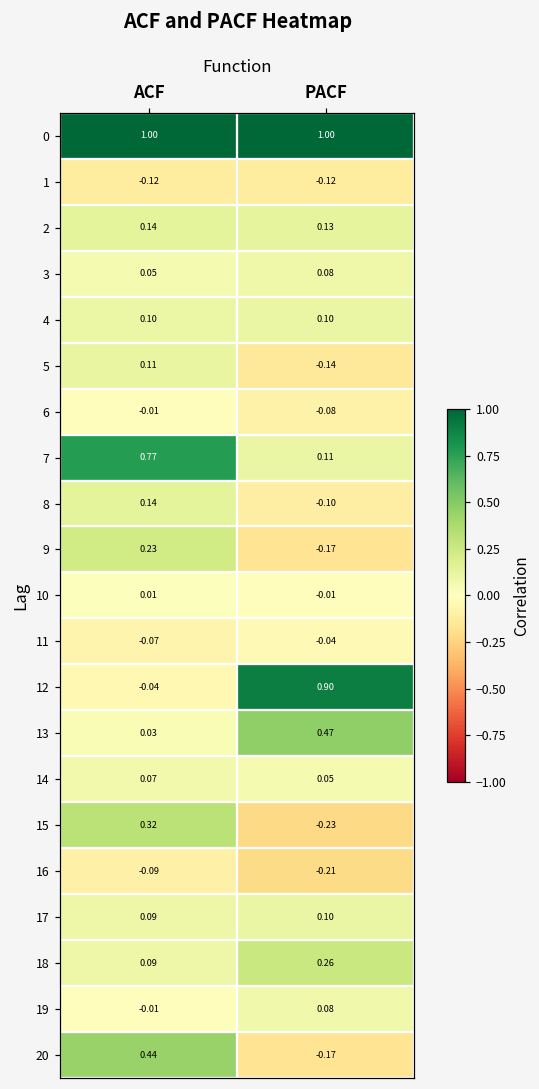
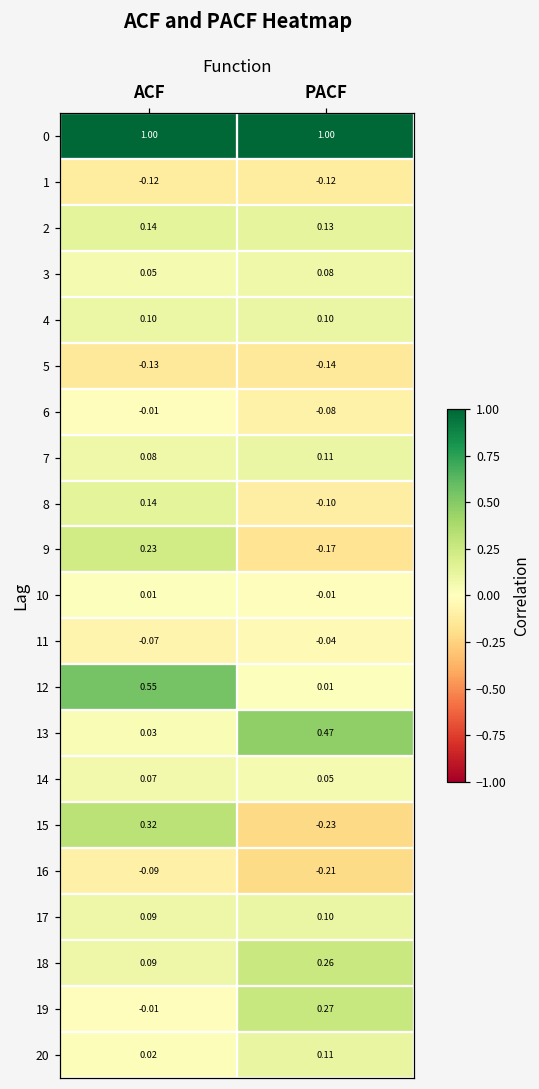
5, ACF: 0.11 -> -0.13
7, ACF: 0.77 -> 0.08
12, ACF: -0.04 -> 0.55
12, PACF: 0.90 -> 0.01
19, PACF: 0.08 -> 0.27
20, ACF: 0.44 -> 0.02
20, PACF: -0.17 -> 0.11
